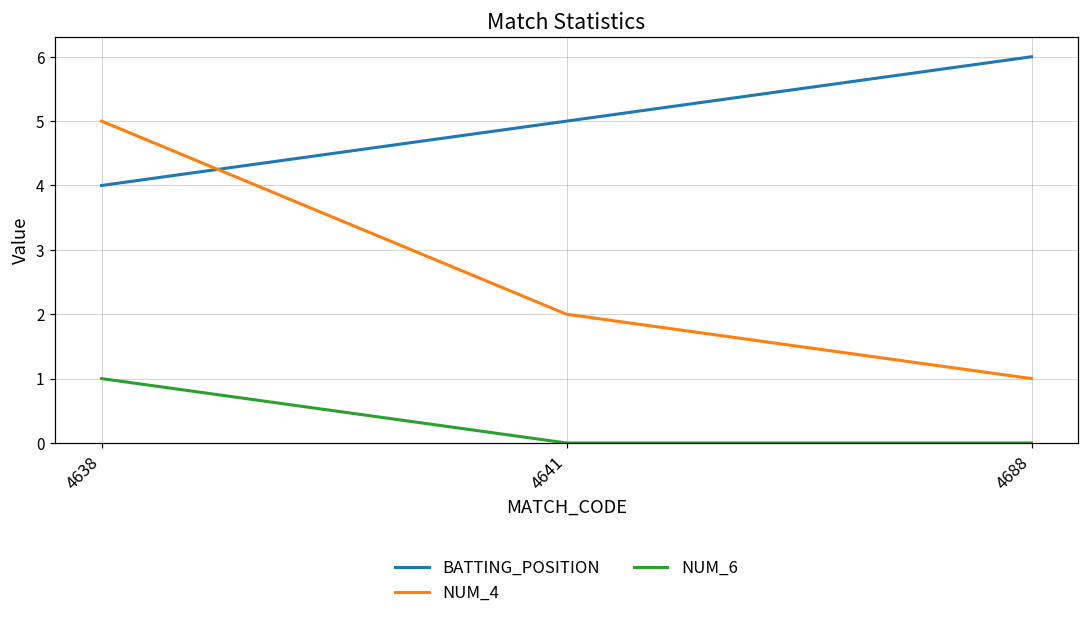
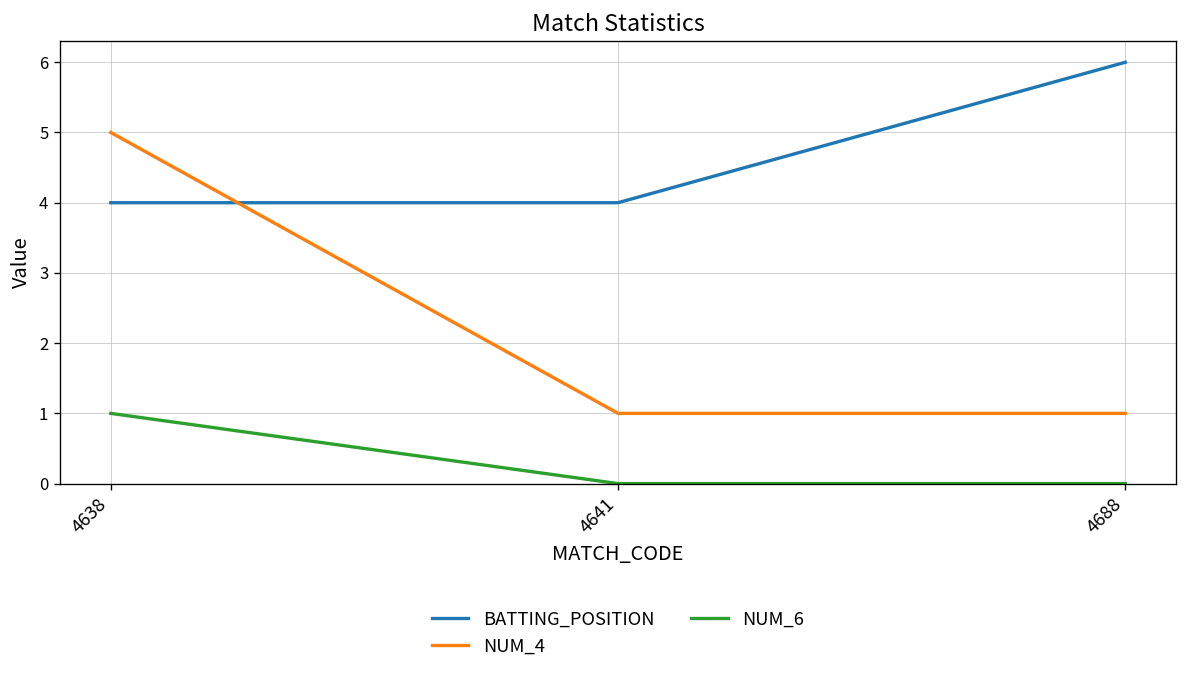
BATTING_POSITION, 4641: 5 -> 4
NUM_4, 4641: 2 -> 1
